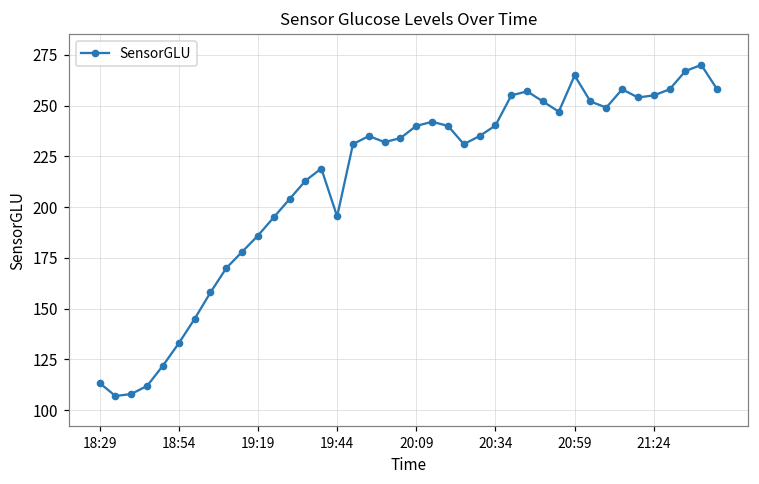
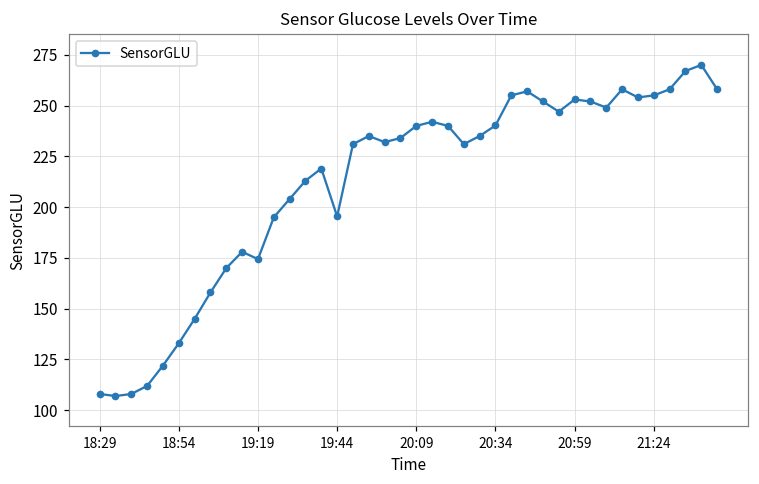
18:29: 113 -> 108
19:19: 186 -> 174
20:59: 265 -> 253
